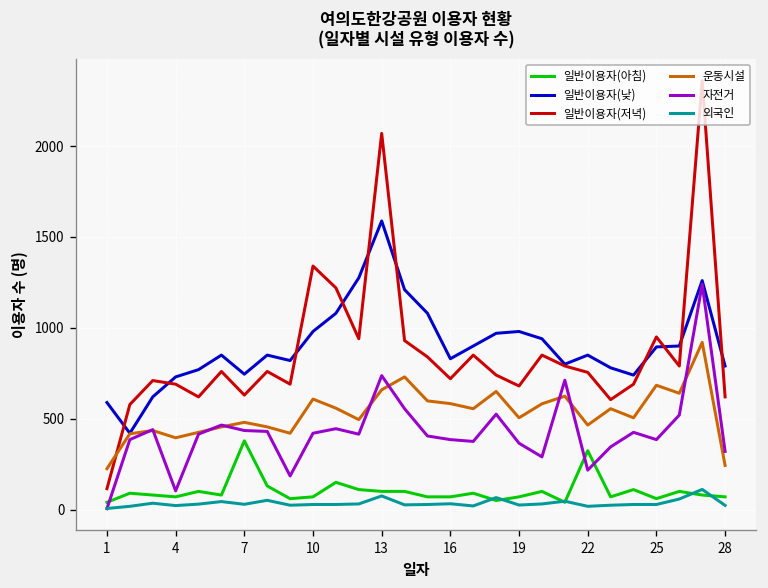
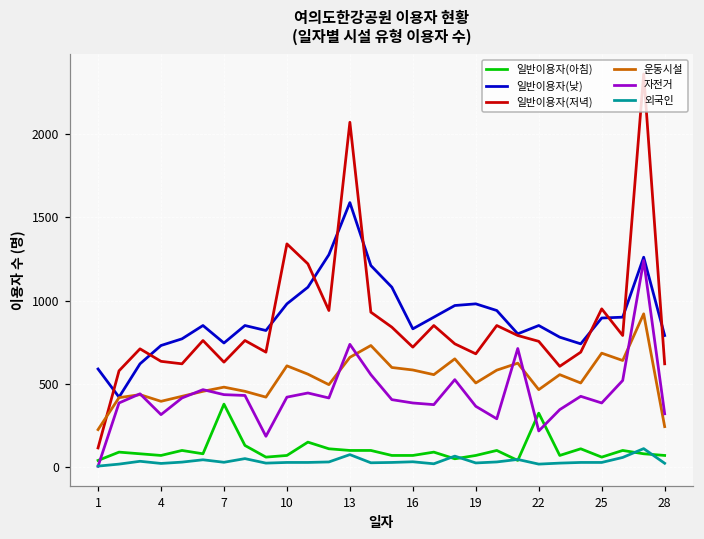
일반이용자(저녁), 4: 690 -> 640
자전거, 4: 100 -> 320
